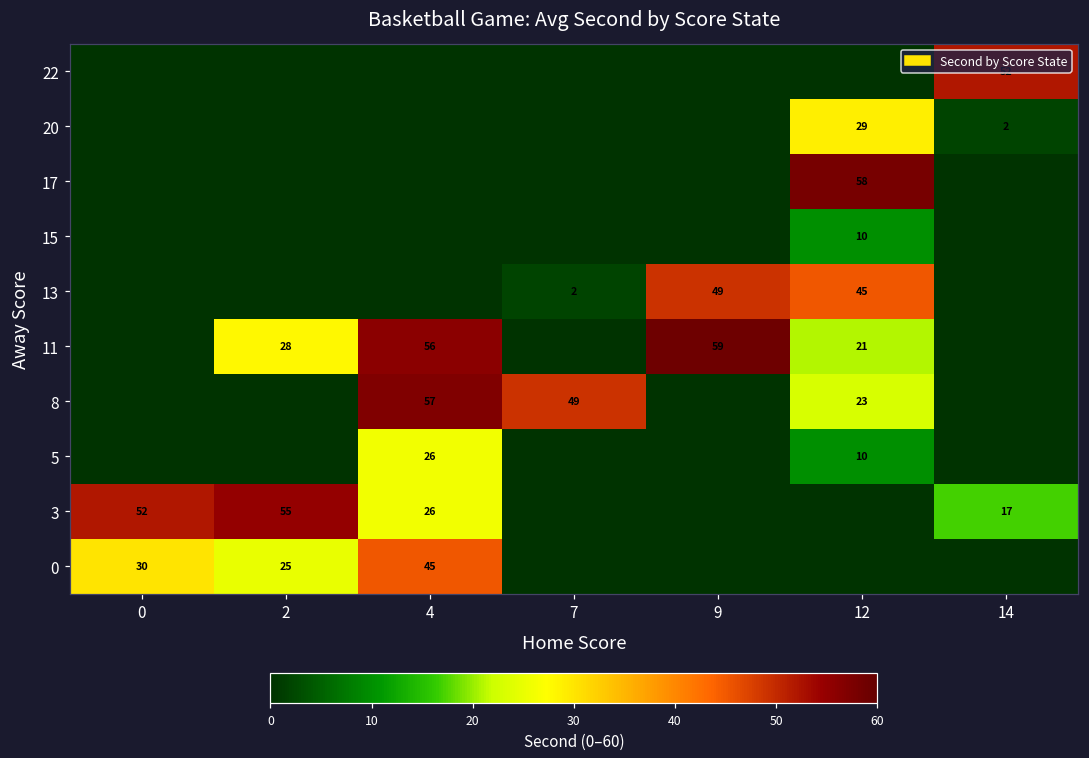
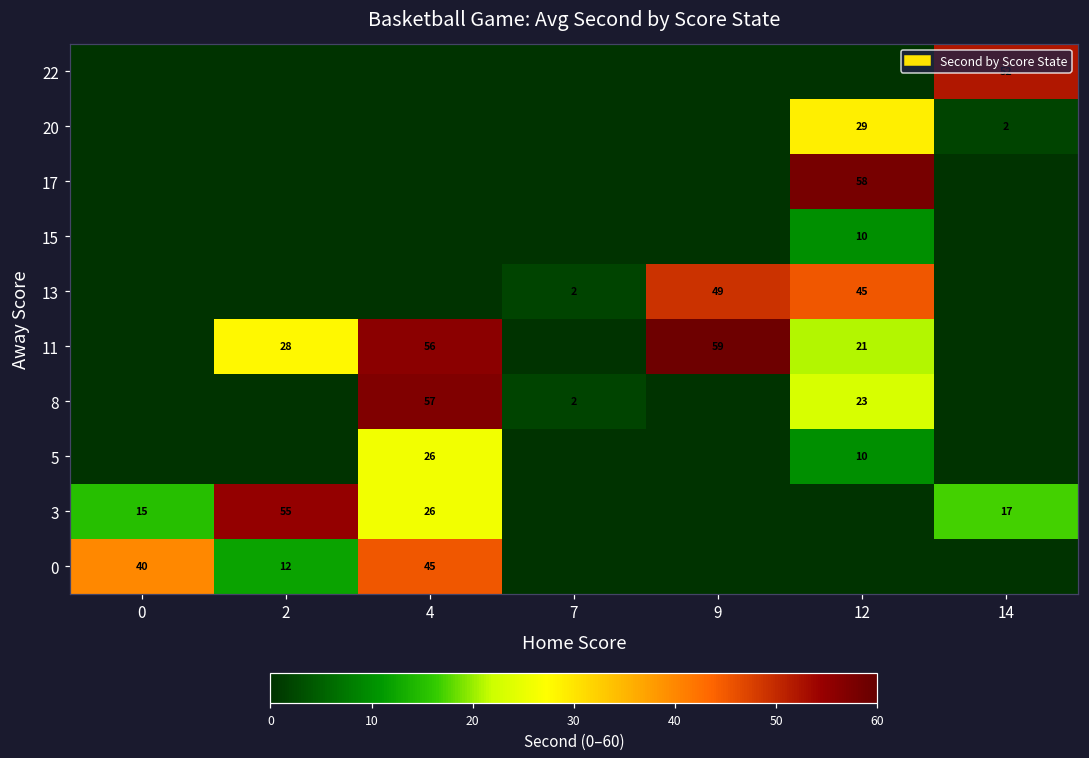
8, 7: 49 -> 2
3, 0: 52 -> 15
0, 0: 30 -> 40
0, 2: 25 -> 12
